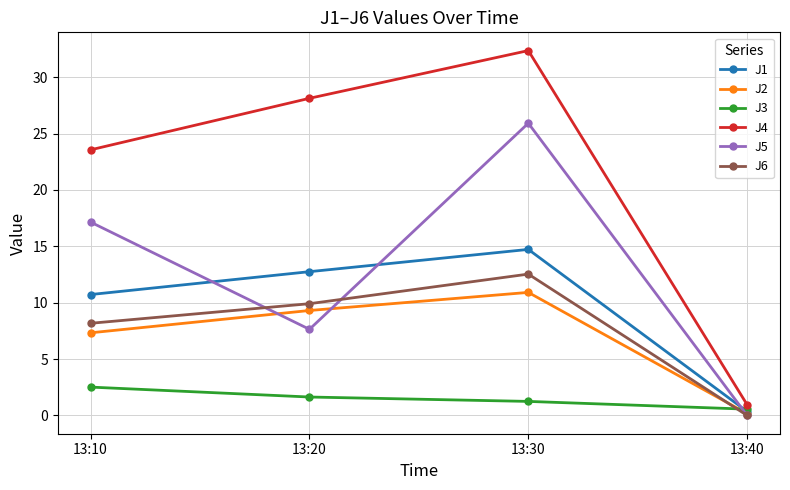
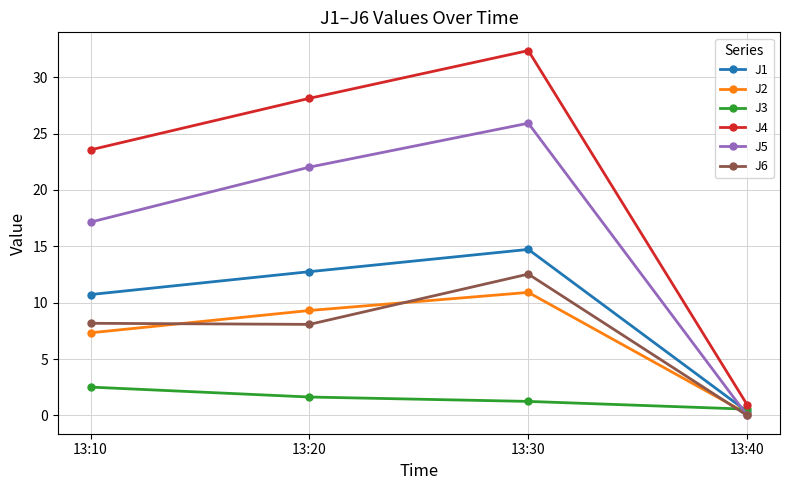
J5, 13:20: 7.6 -> 22.0
J6, 13:20: 9.9 -> 8.1
